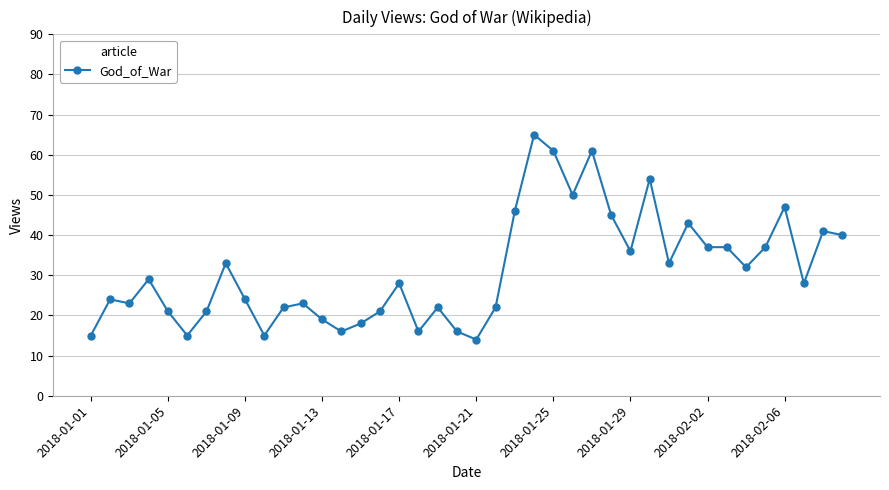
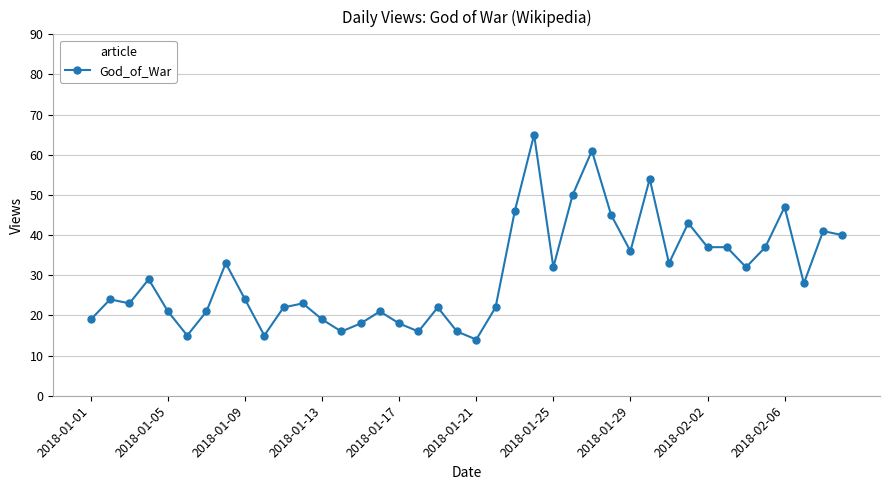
2018-01-01: 15 -> 19
2018-01-17: 28 -> 18
2018-01-25: 61 -> 32
